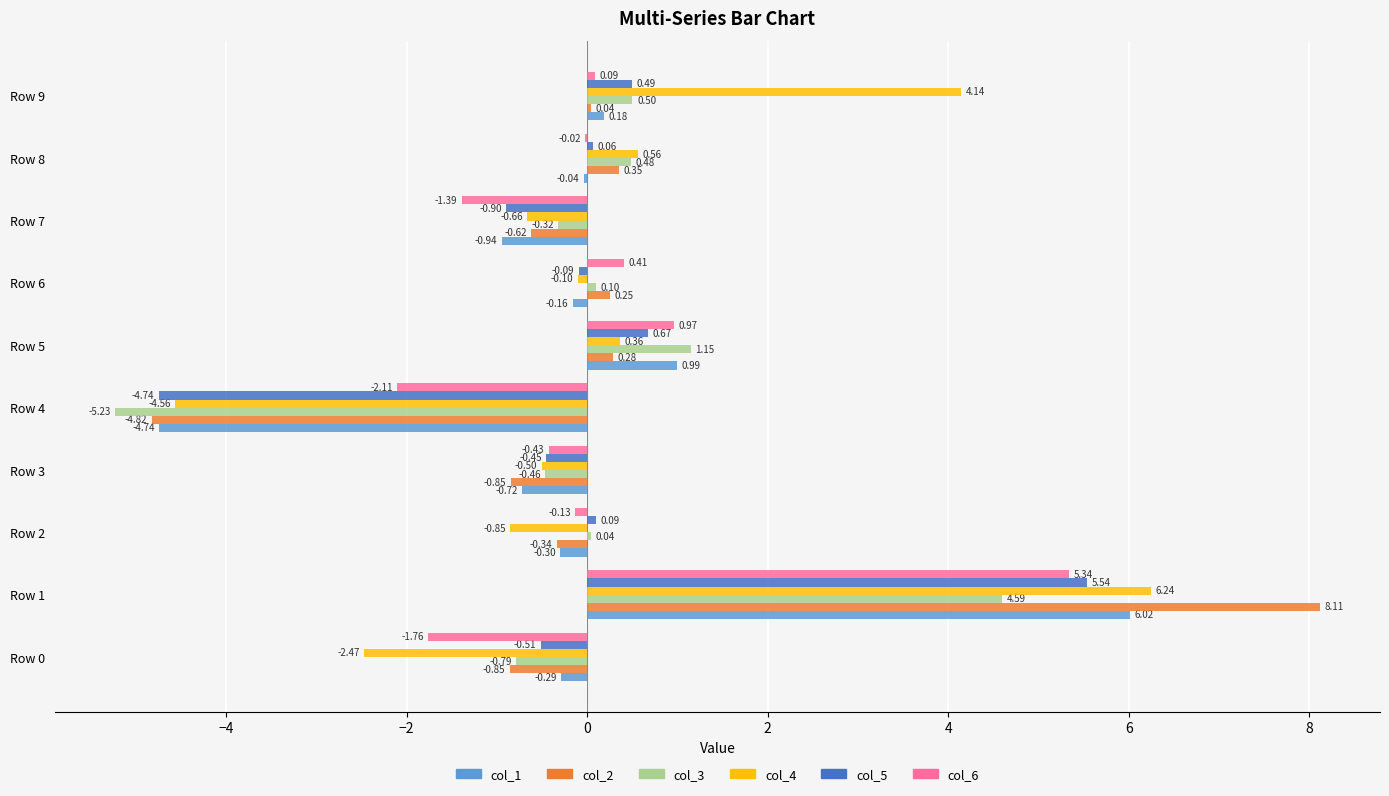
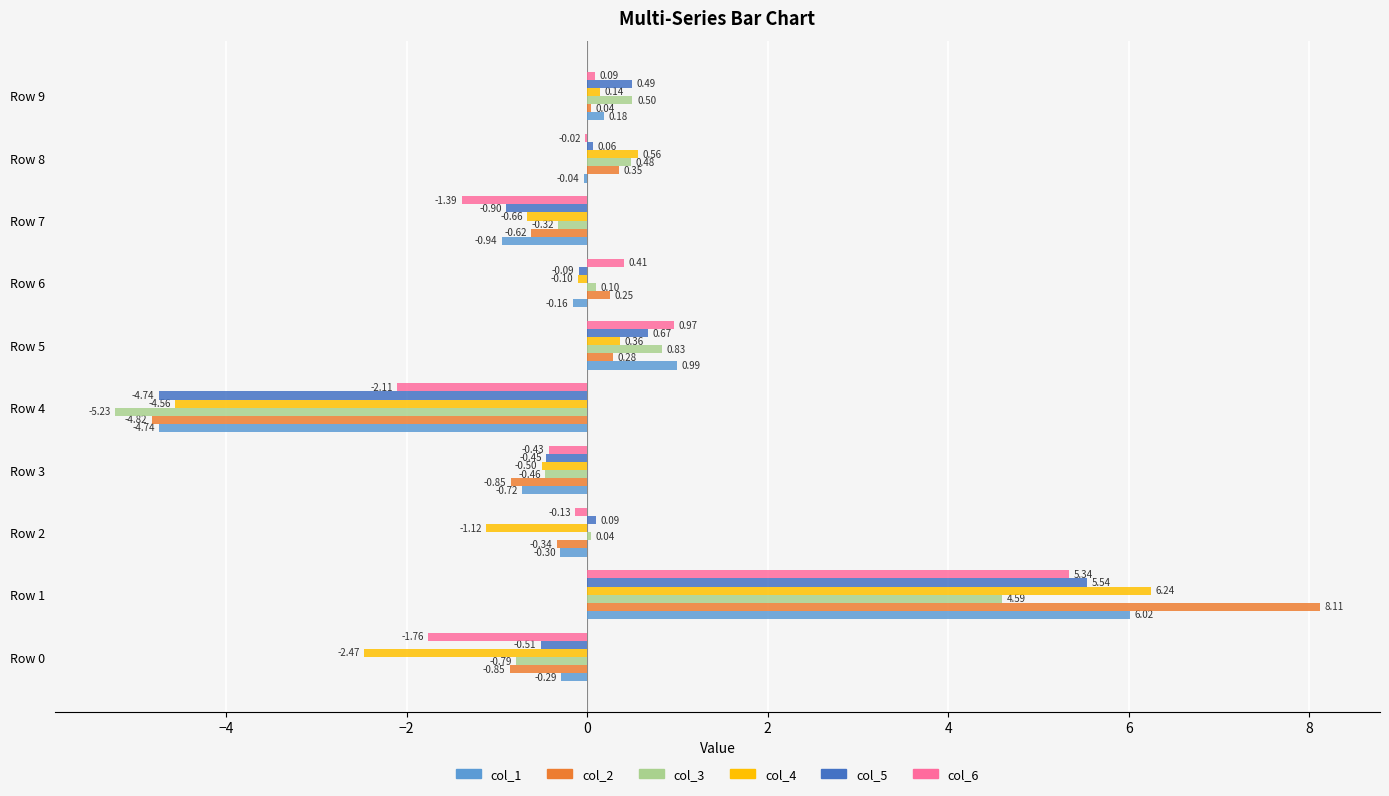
col_4, Row 9: 4.14 -> 0.14
col_3, Row 5: 1.15 -> 0.83
col_4, Row 2: -0.85 -> -1.12
